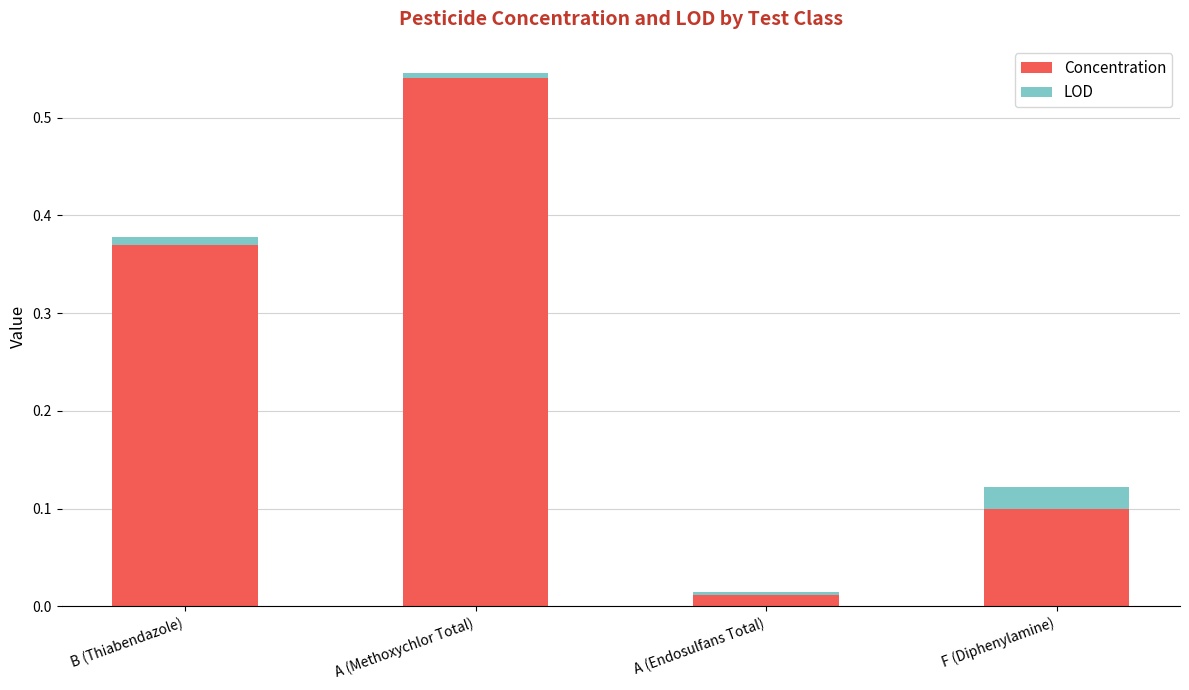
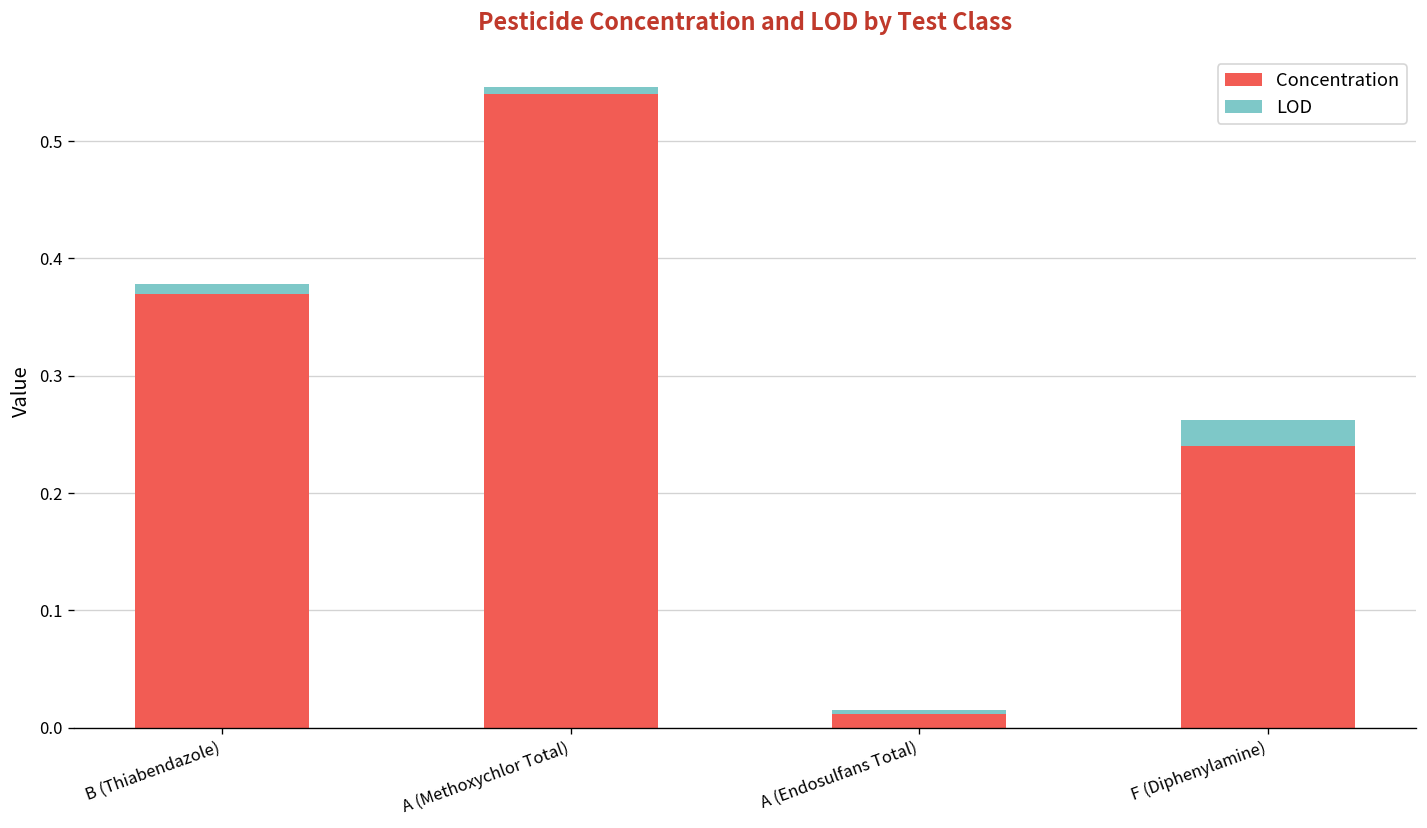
Concentration, F (Diphenylamine): 0.10 -> 0.24
